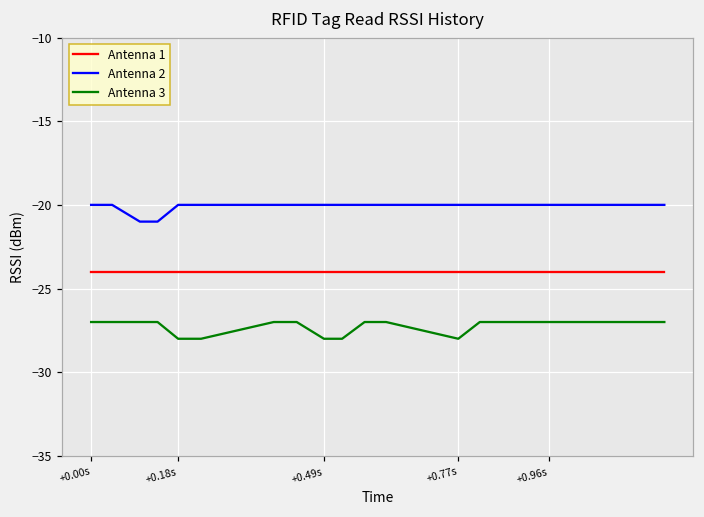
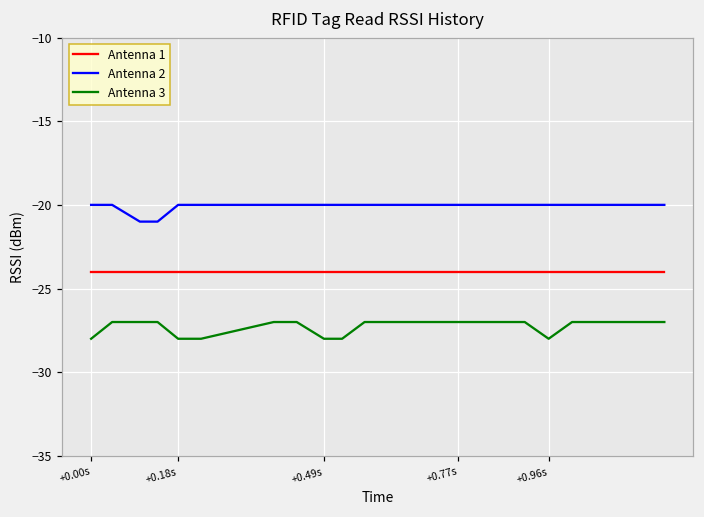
Antenna 3, +0.00s: -27 -> -28
Antenna 3, +0.77s: -28 -> -27
Antenna 3, +0.96s: -27 -> -28
